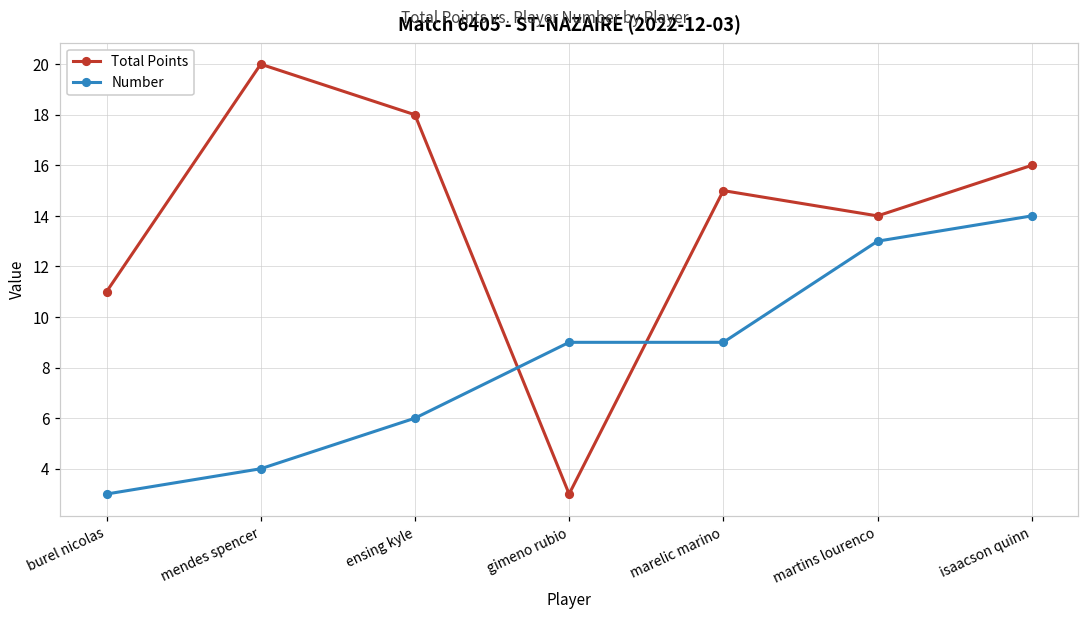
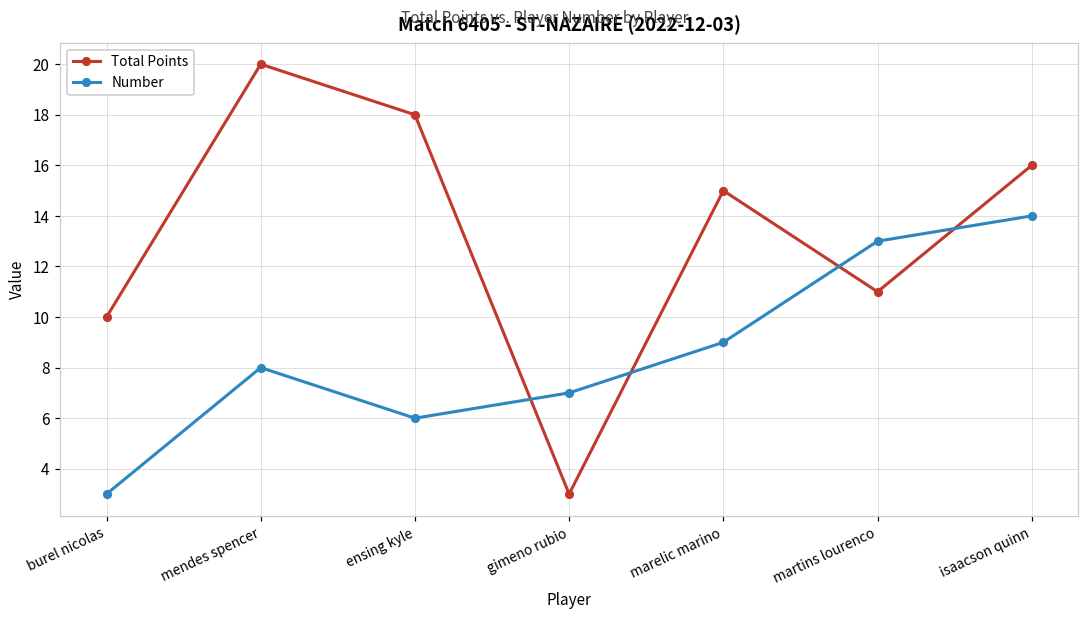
Total Points, burel nicolas: 11 -> 10
Number, mendes spencer: 4 -> 8
Number, gimeno rubio: 9 -> 7
Total Points, martins lourenco: 14 -> 11
